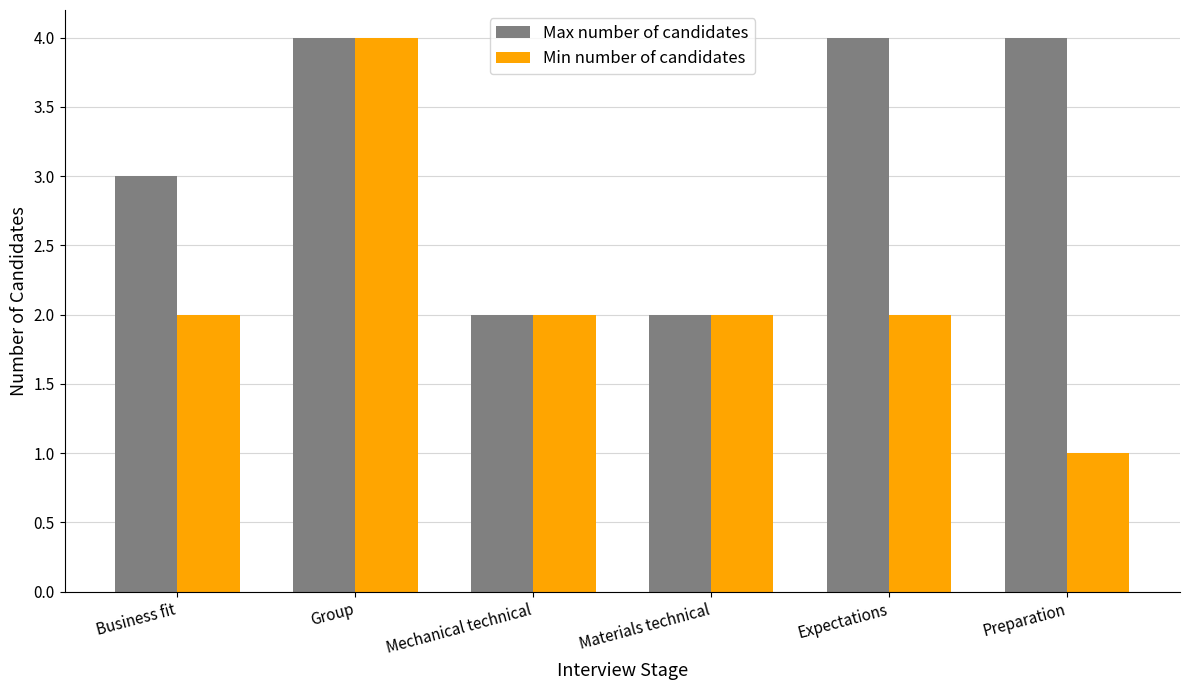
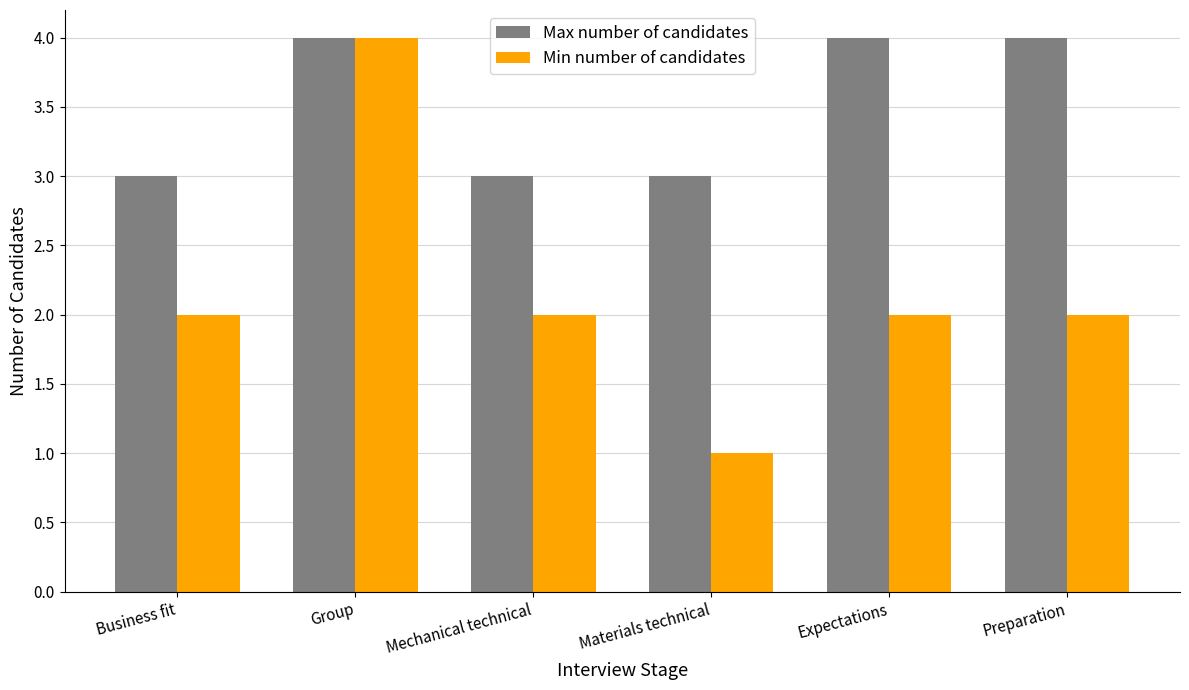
Max number of candidates, Mechanical technical: 2 -> 3
Max number of candidates, Materials technical: 2 -> 3
Min number of candidates, Materials technical: 2 -> 1
Min number of candidates, Preparation: 1 -> 2
